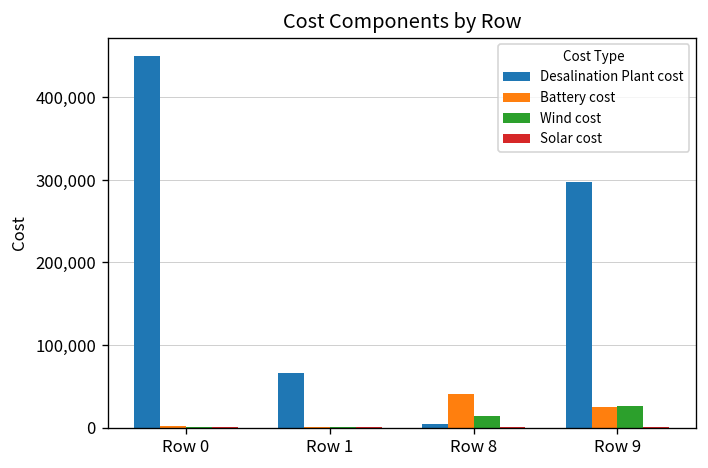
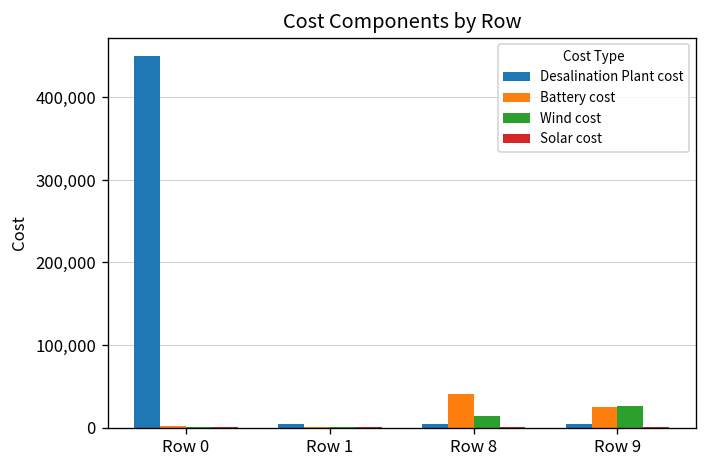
Desalination Plant cost, Row 1: 70,000 -> 0
Desalination Plant cost, Row 9: 300,000 -> 0
